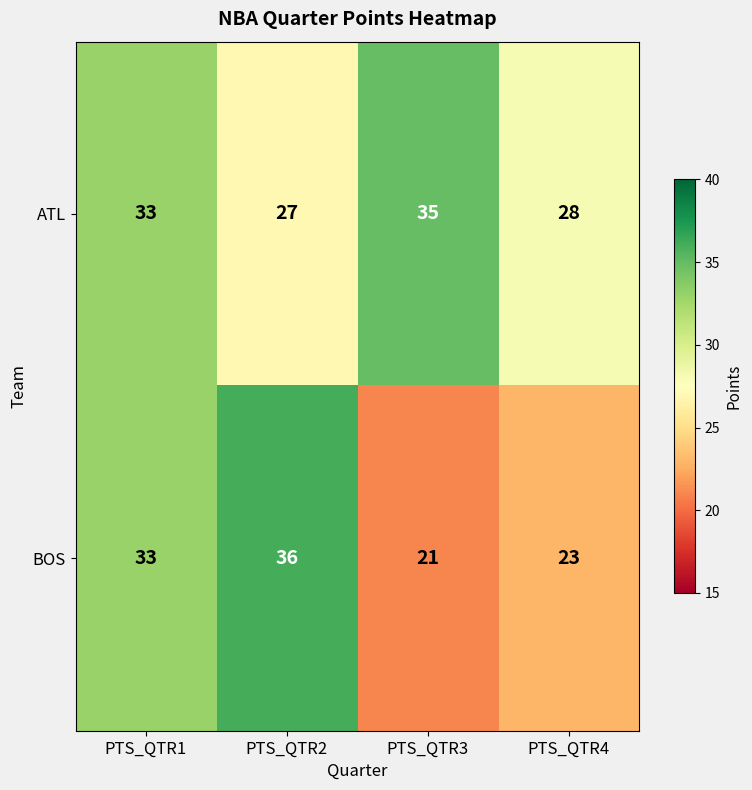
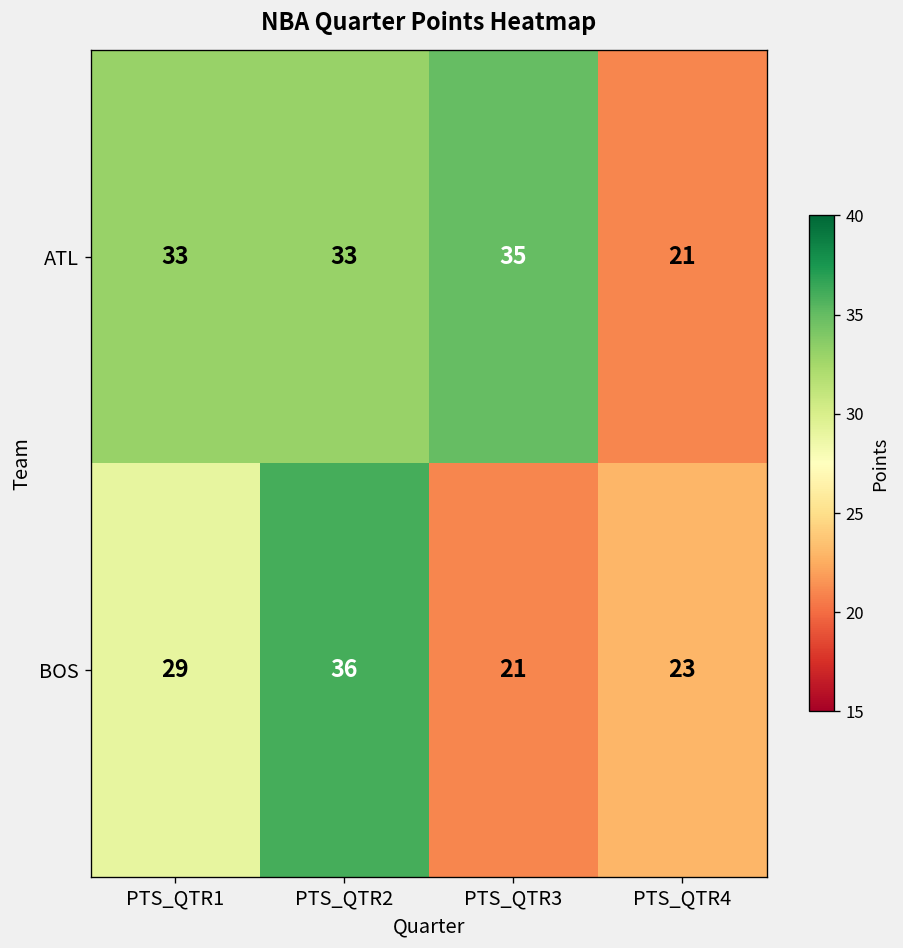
ATL, PTS_QTR2: 27 -> 33
ATL, PTS_QTR4: 28 -> 21
BOS, PTS_QTR1: 33 -> 29
